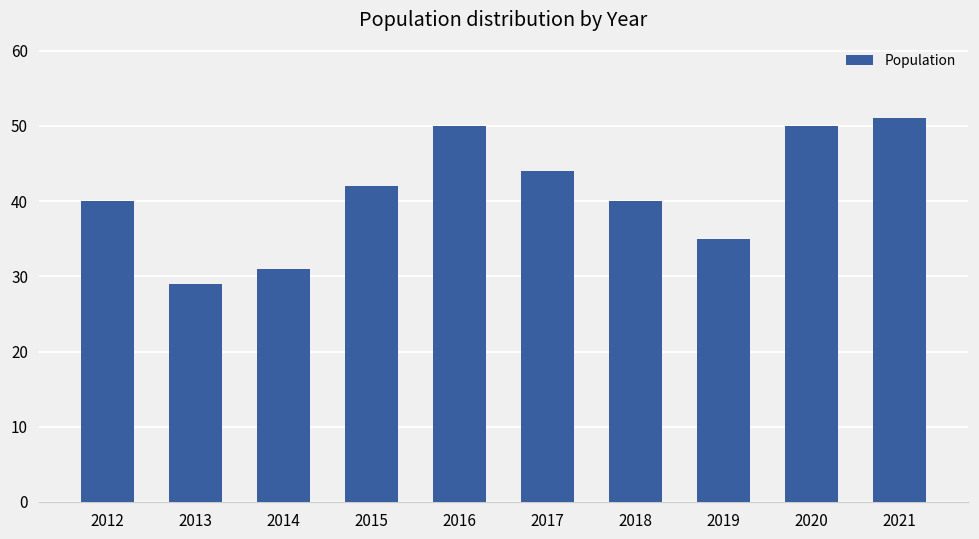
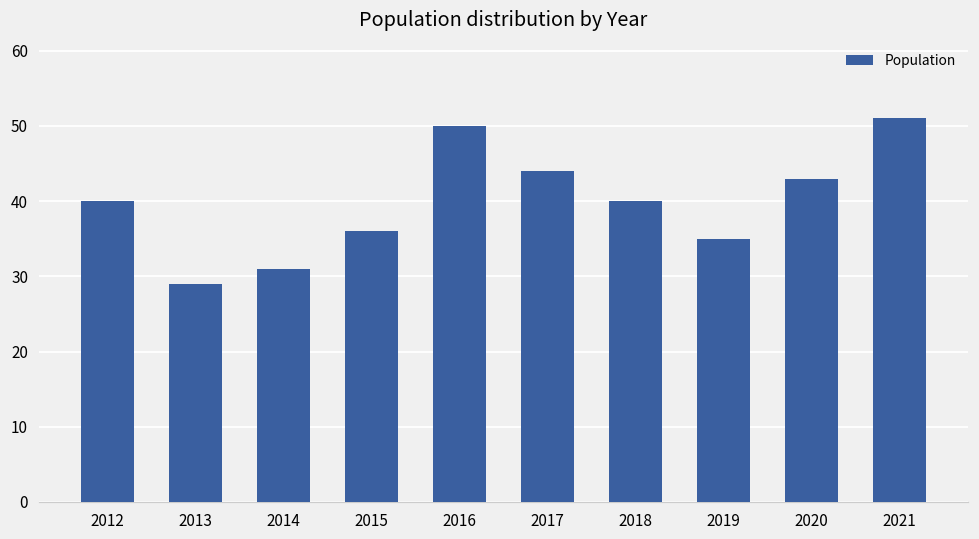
2015: 42 -> 36
2020: 50 -> 43
